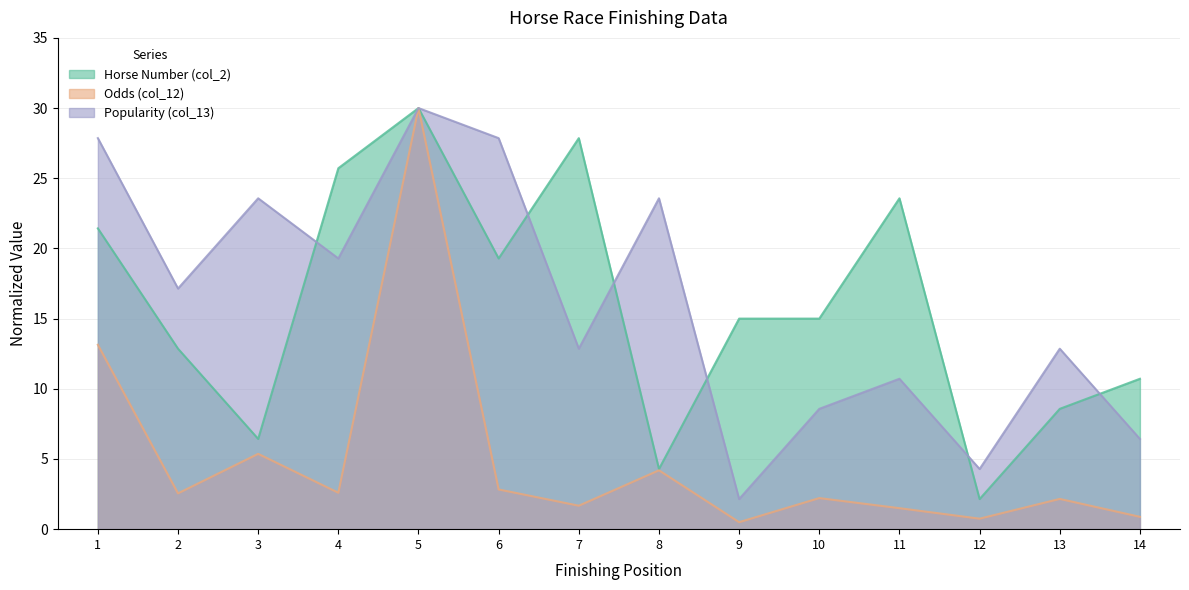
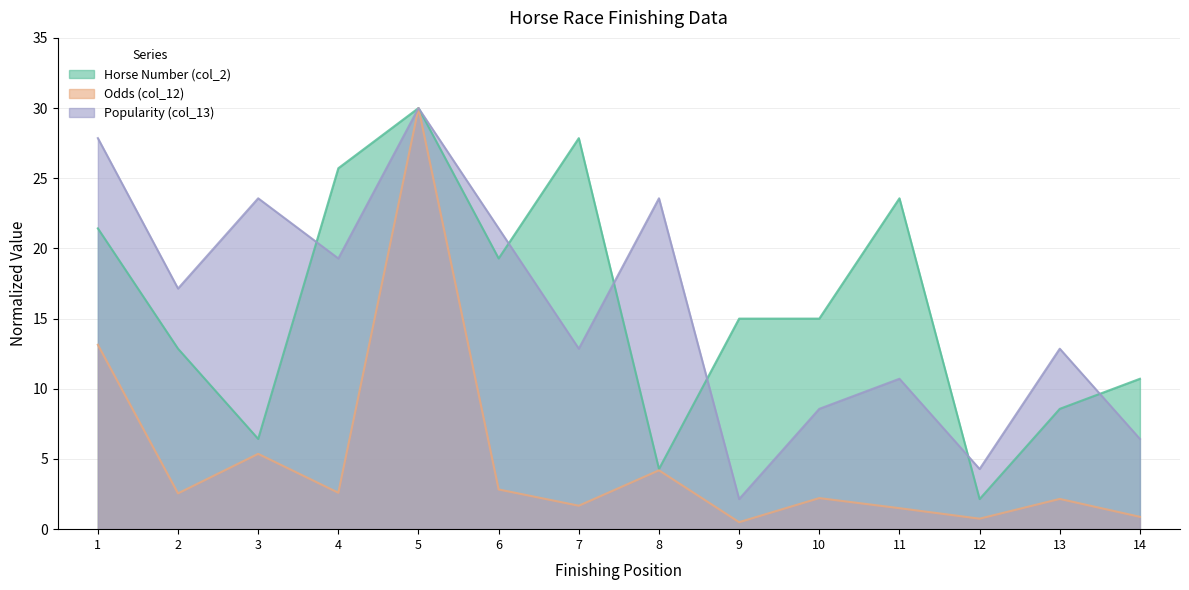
Popularity (col_13), 6: 27.9 -> 21.4
